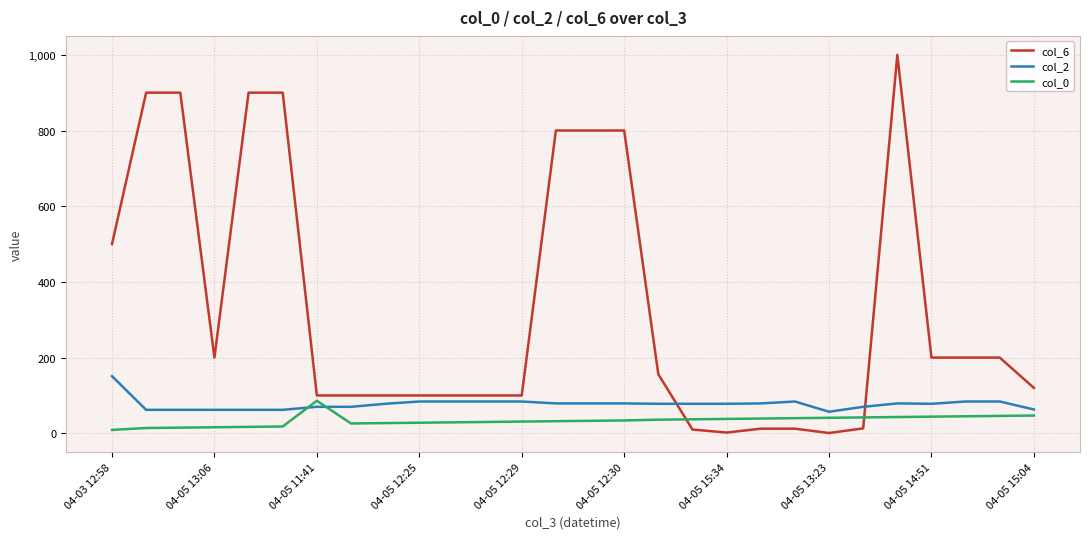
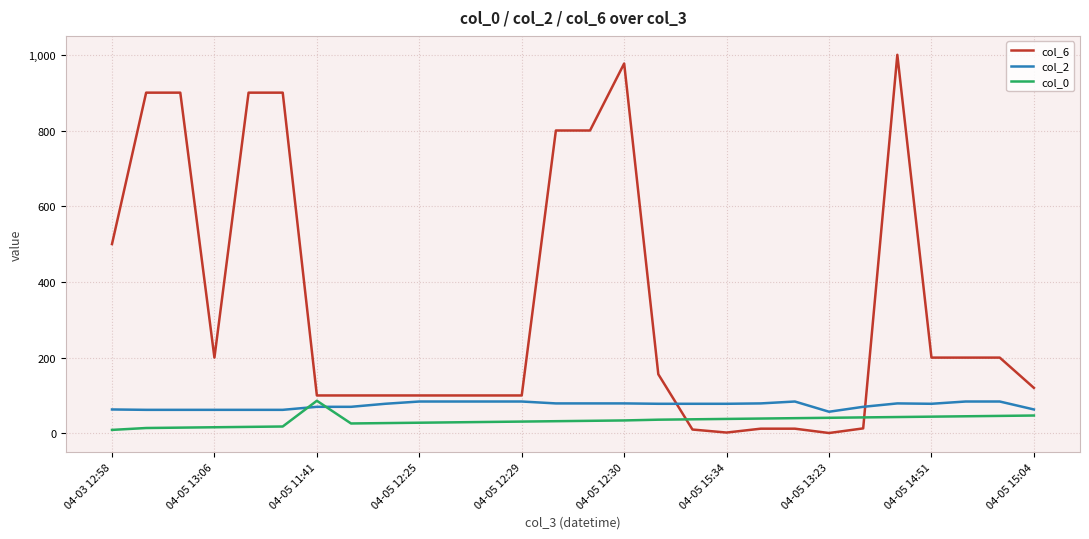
col_2, 04-03 12:58: 150 -> 60
col_6, 04-05 12:30: 800 -> 980
